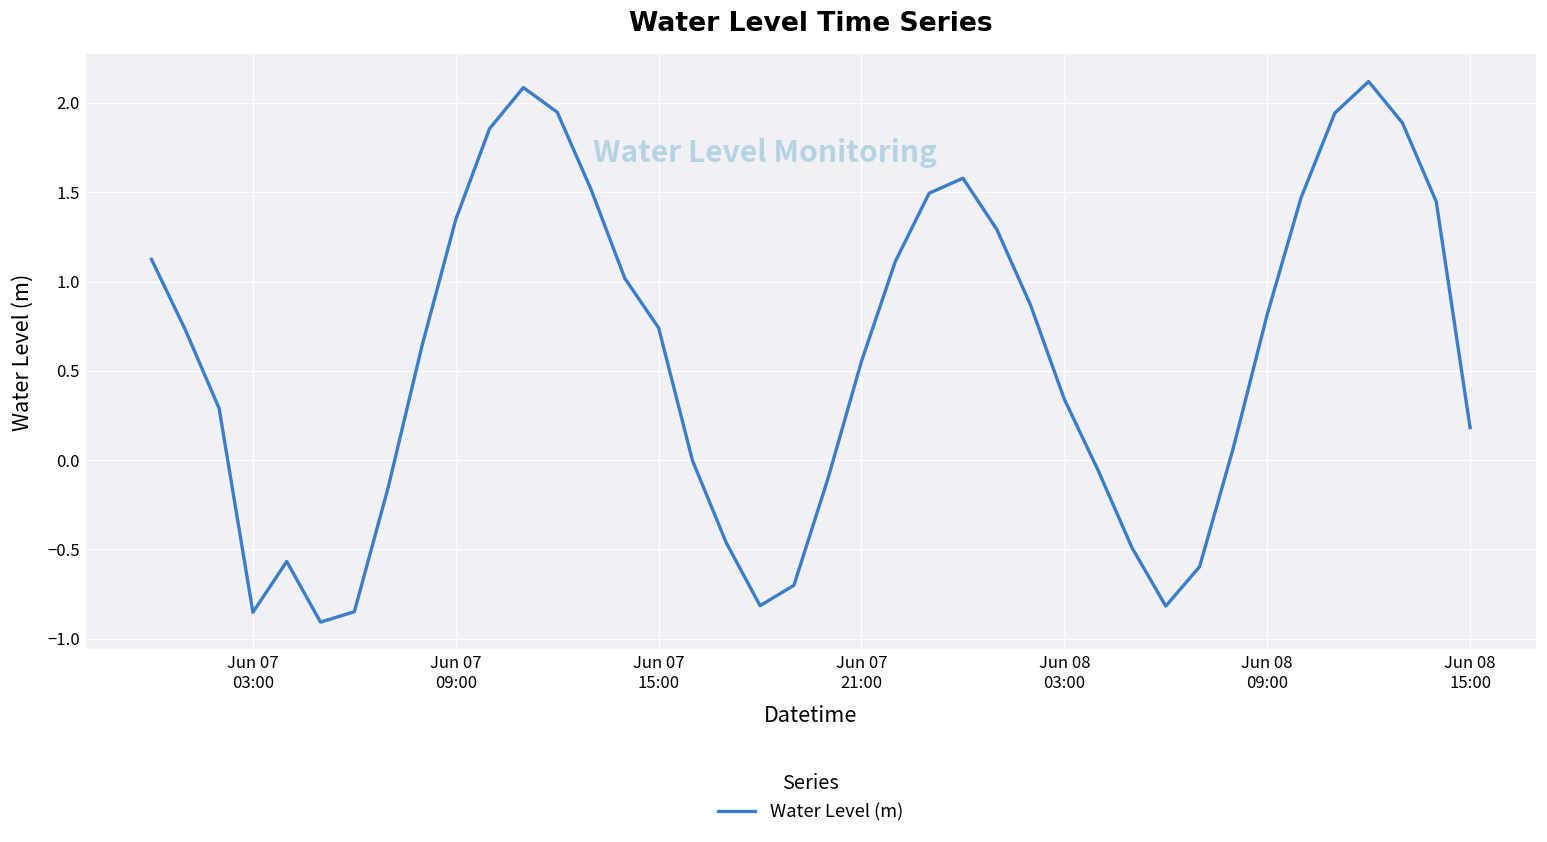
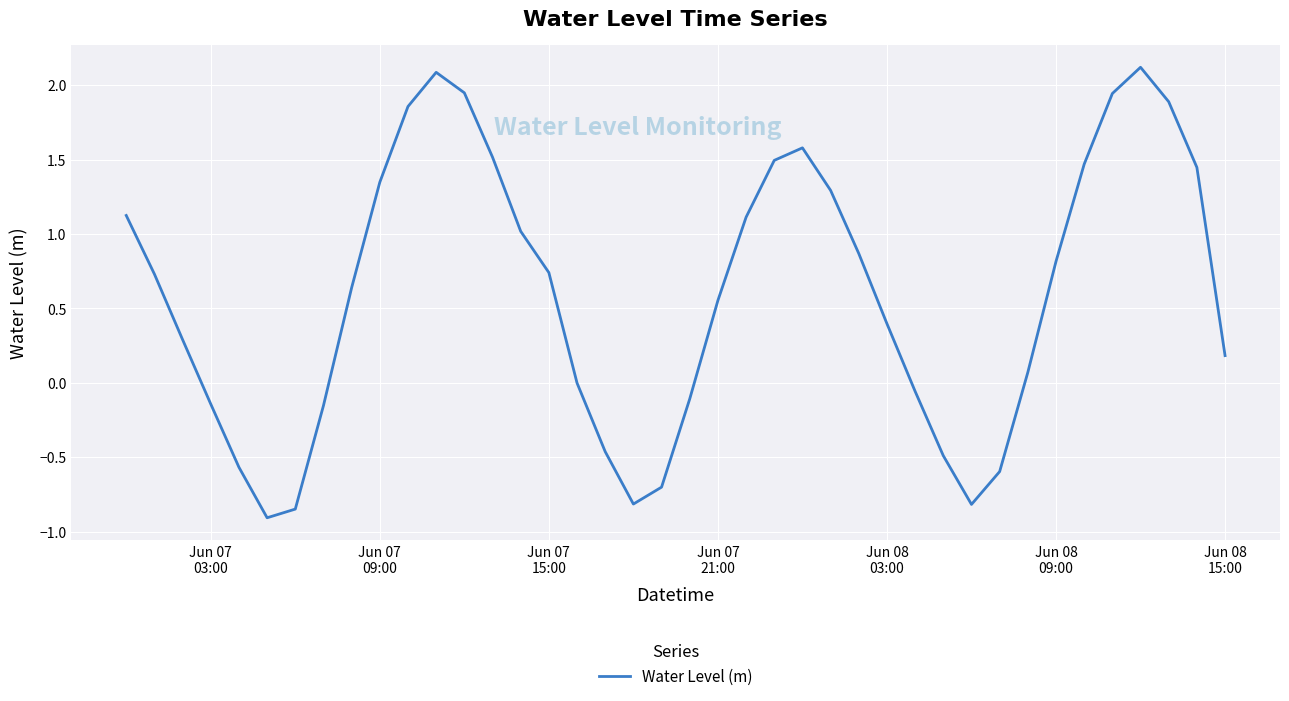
Jun 07 03:00: -0.85 -> -0.14
Jun 08 03:00: 0.34 -> 0.40
